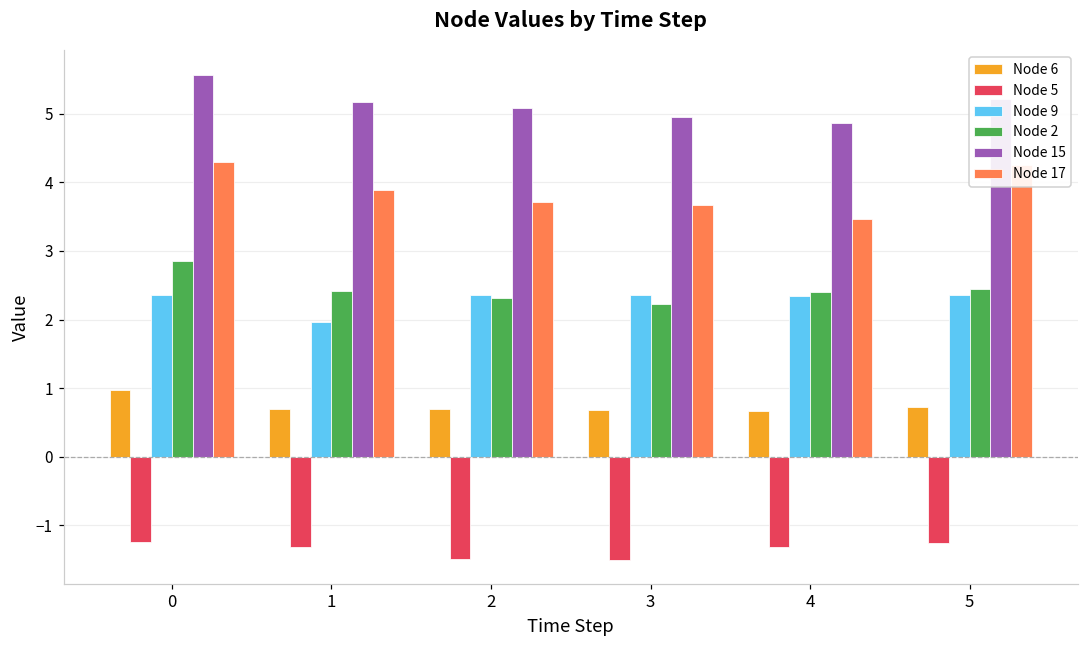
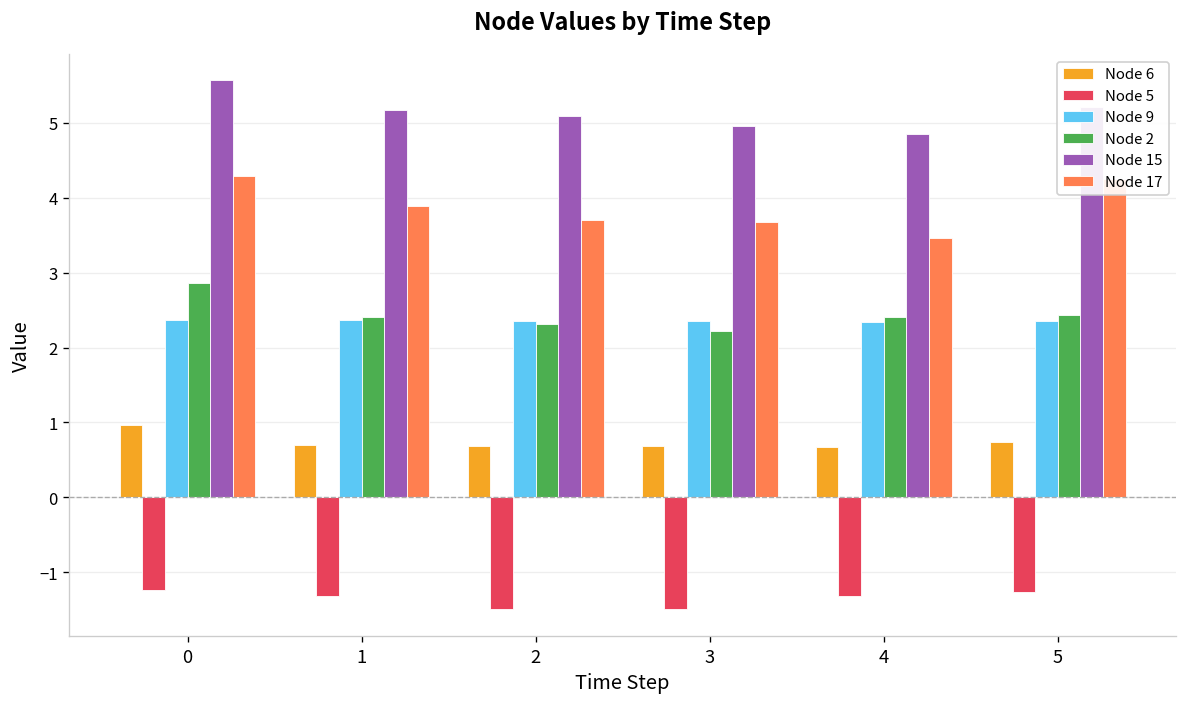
Node 9, 1: 2.0 -> 2.4
